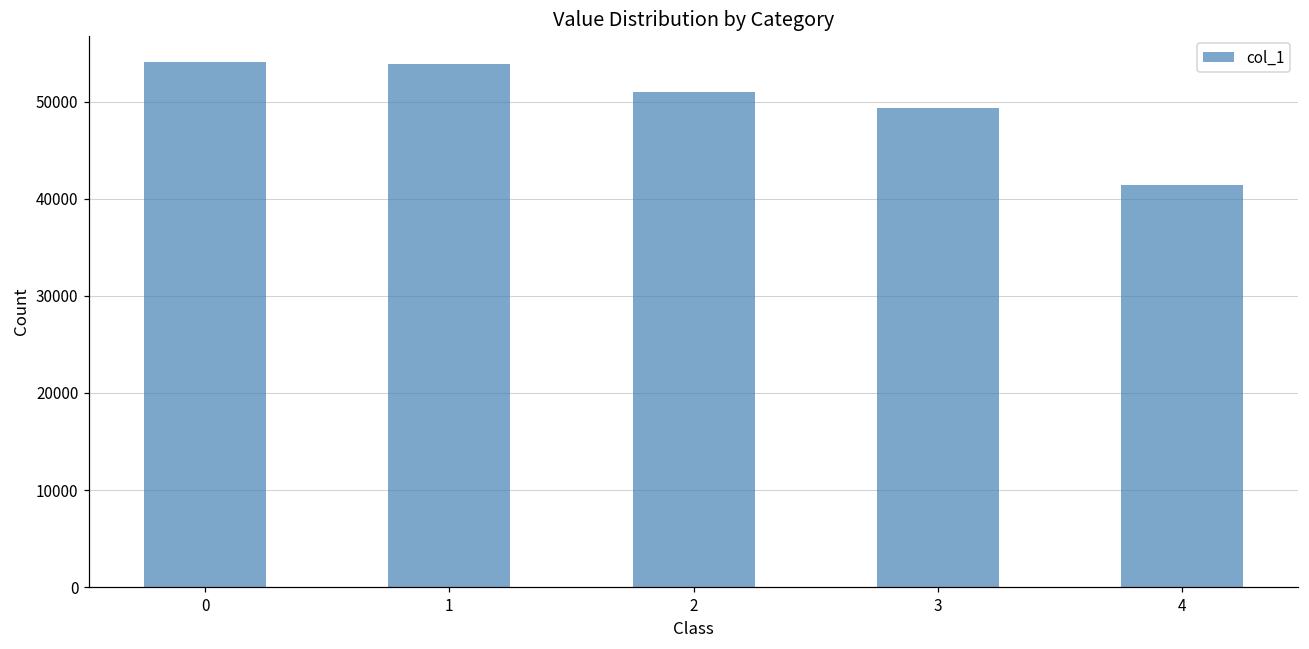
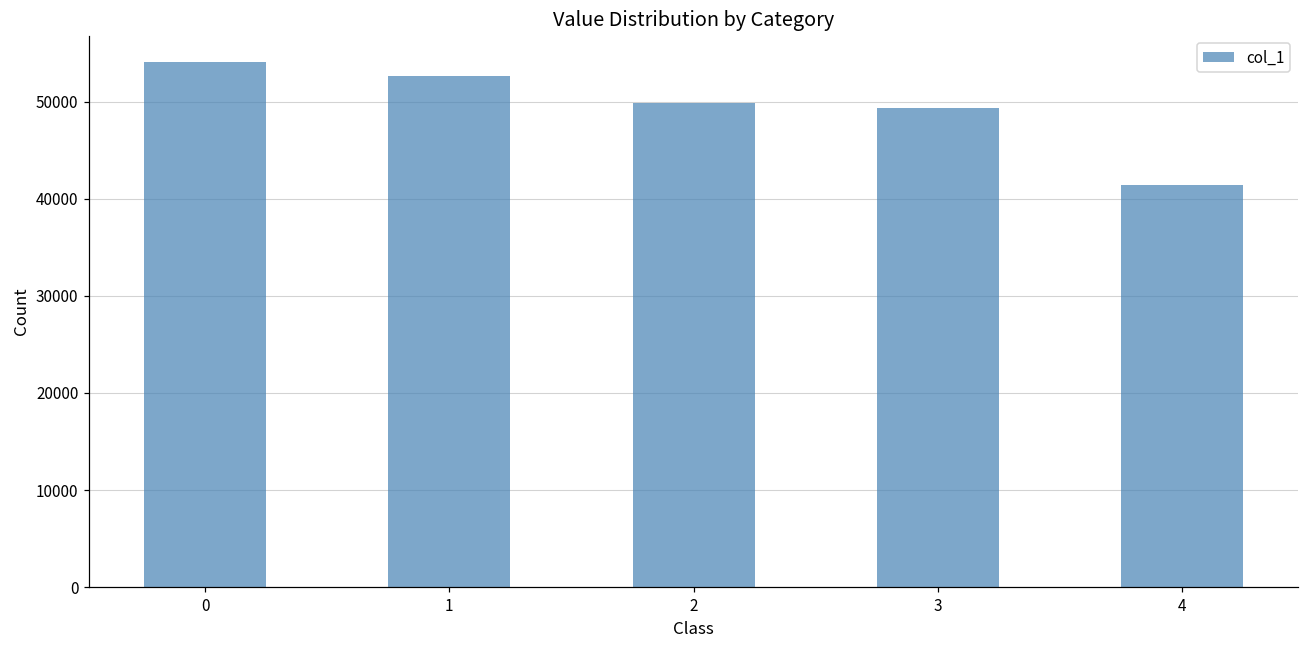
1: 54000 -> 53000
2: 51000 -> 50000
